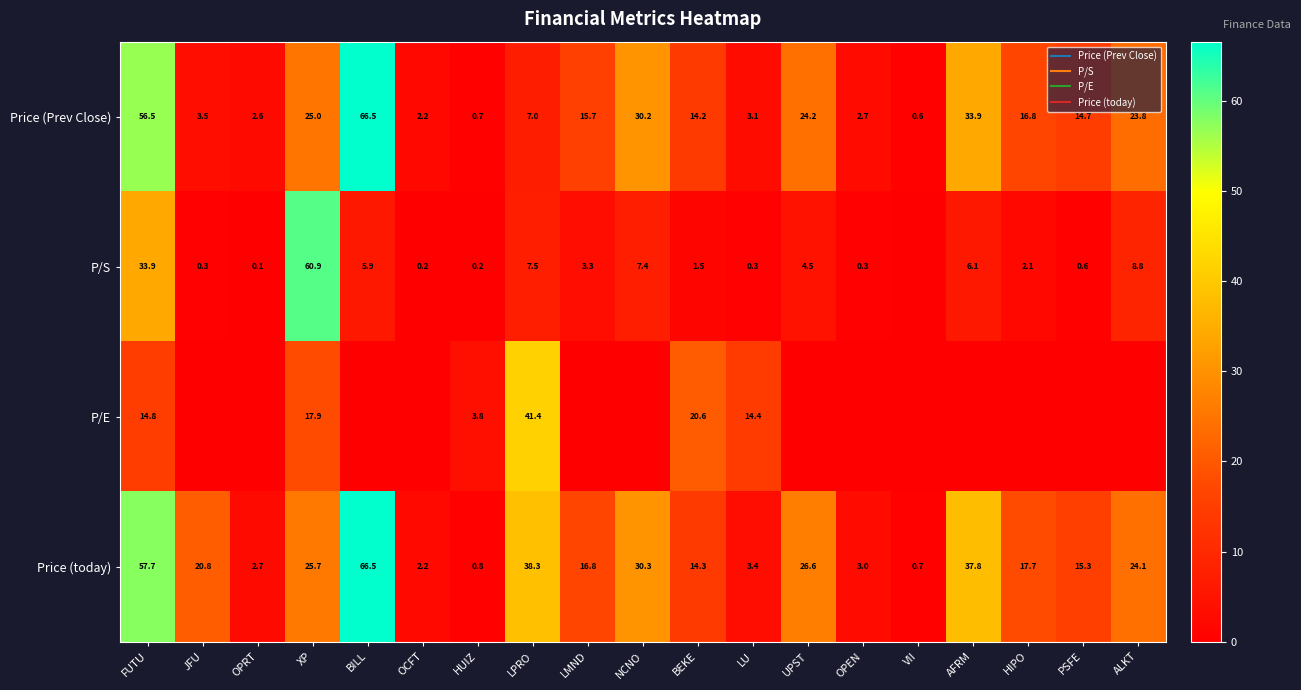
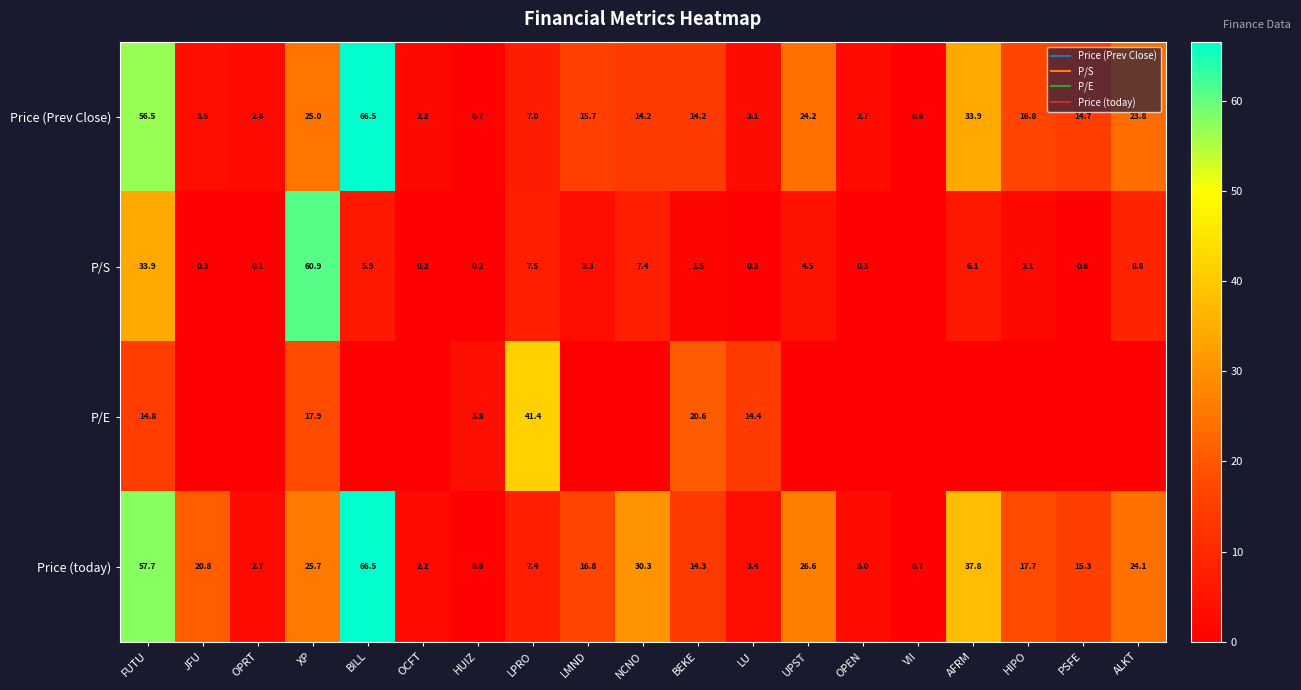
Price (Prev Close), NCNO: 30.2 -> 14.2
Price (today), LPRO: 38.3 -> 7.4
